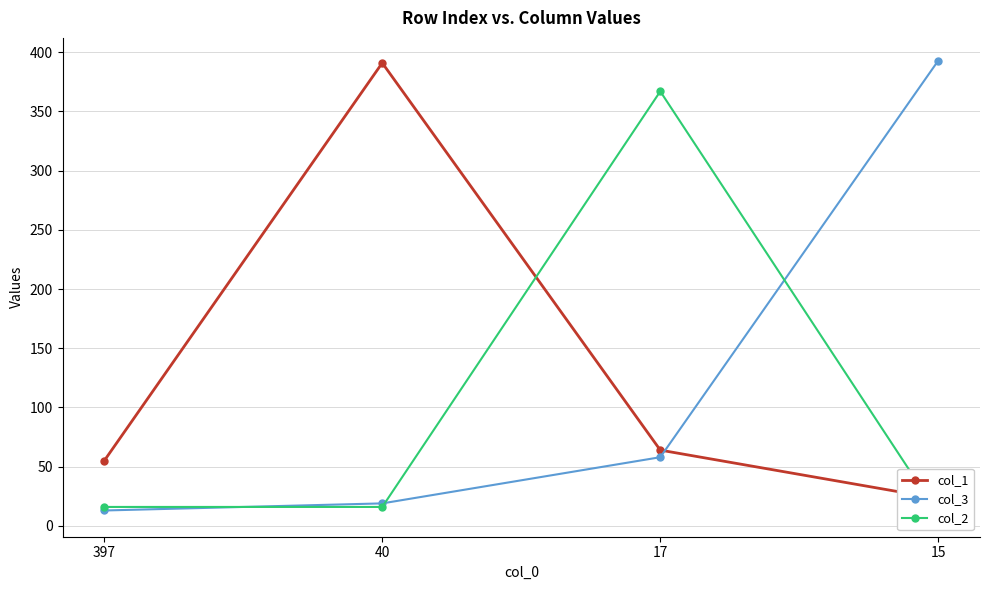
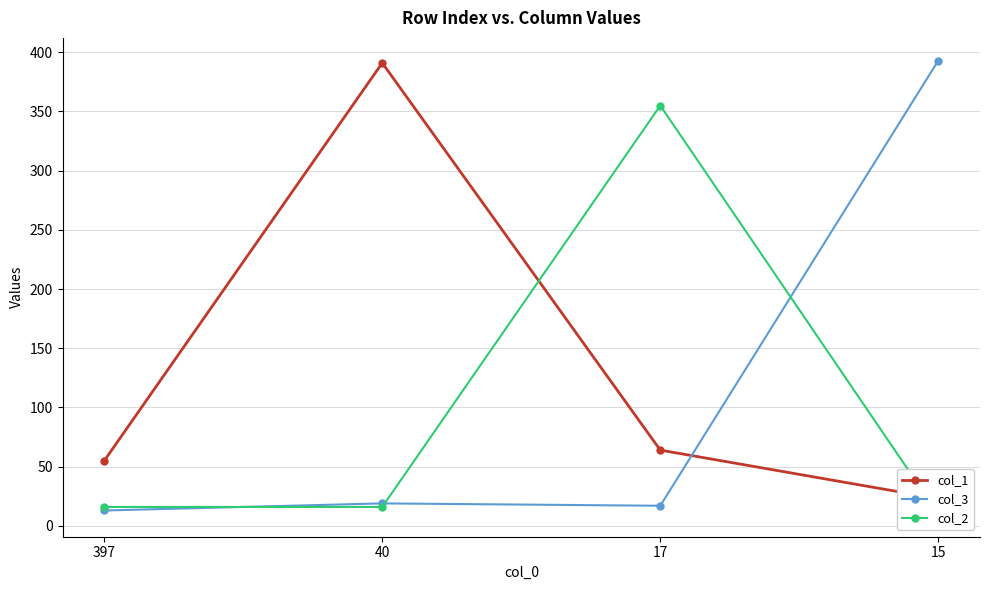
col_3, 17: 58 -> 17
col_2, 17: 367 -> 355
